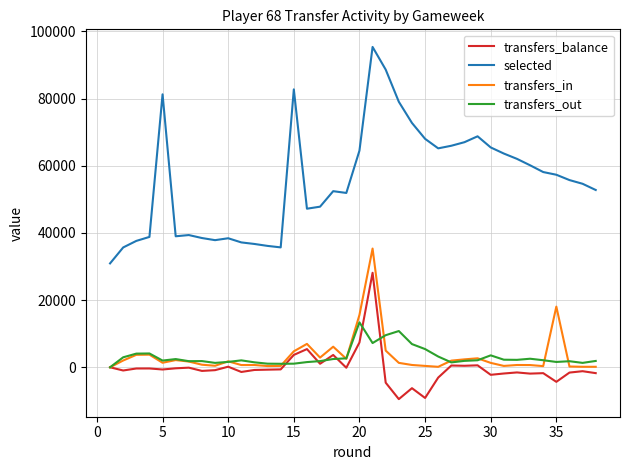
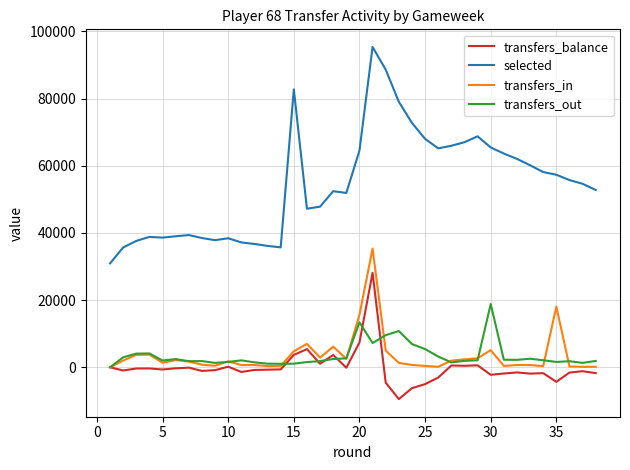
selected, 5: 81000 -> 39000
transfers_balance, 25: -9000 -> -5000
transfers_in, 30: 1000 -> 5000
transfers_out, 30: 4000 -> 19000
